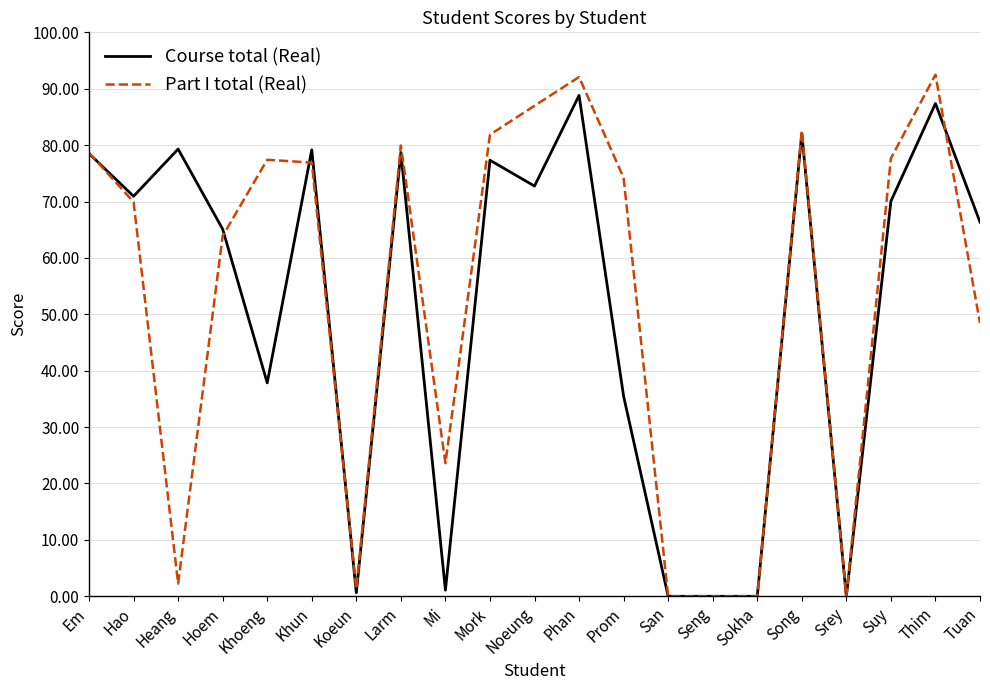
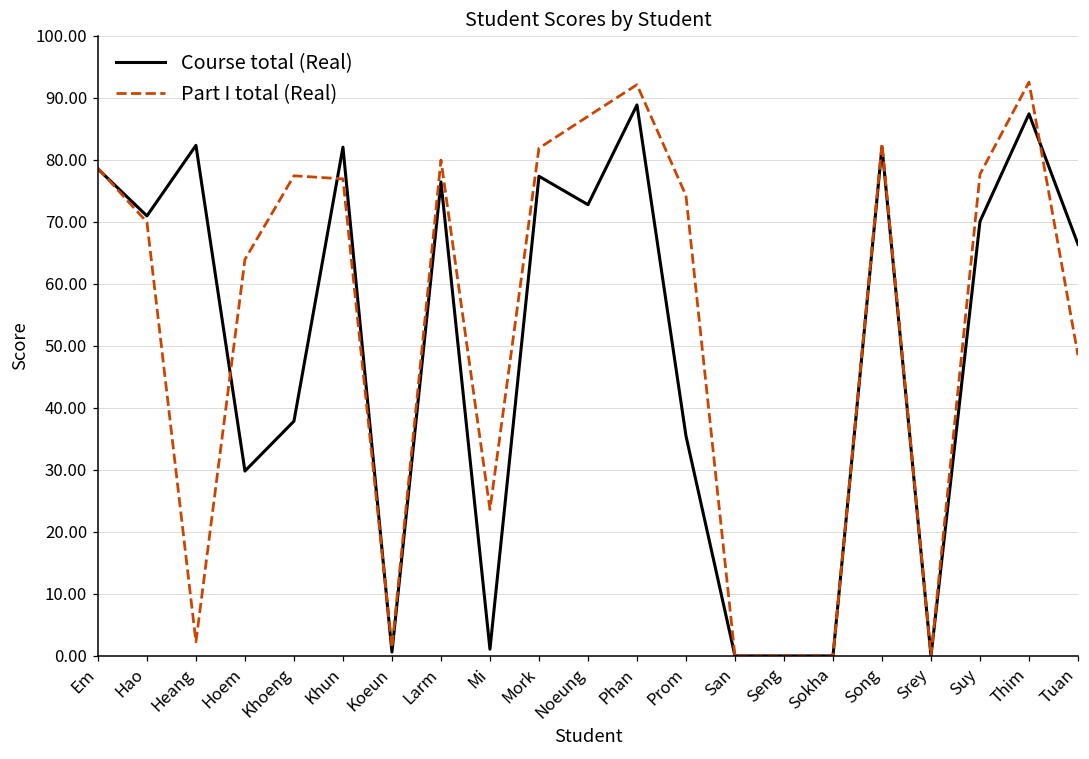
Course total (Real), Heang: 79 -> 82
Course total (Real), Hoem: 65 -> 30
Course total (Real), Khun: 79 -> 82
Course total (Real), Larm: 79 -> 76
